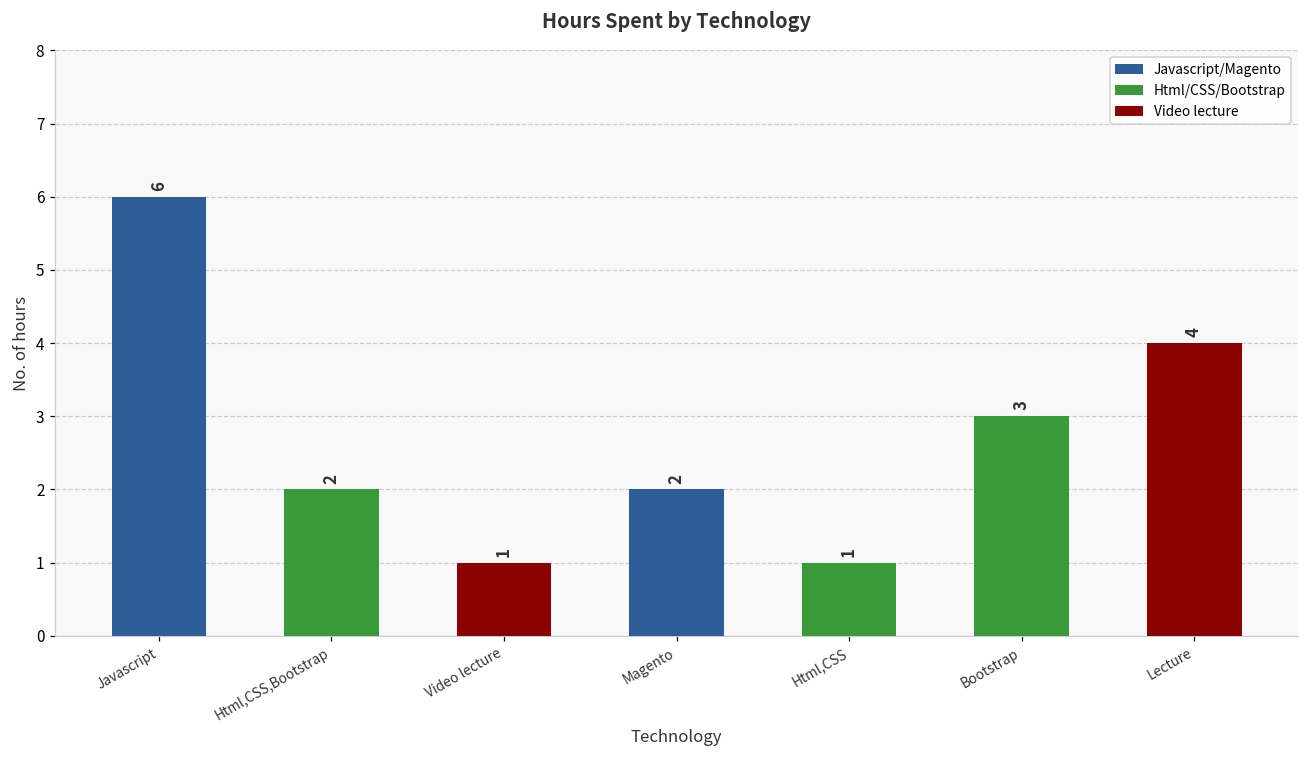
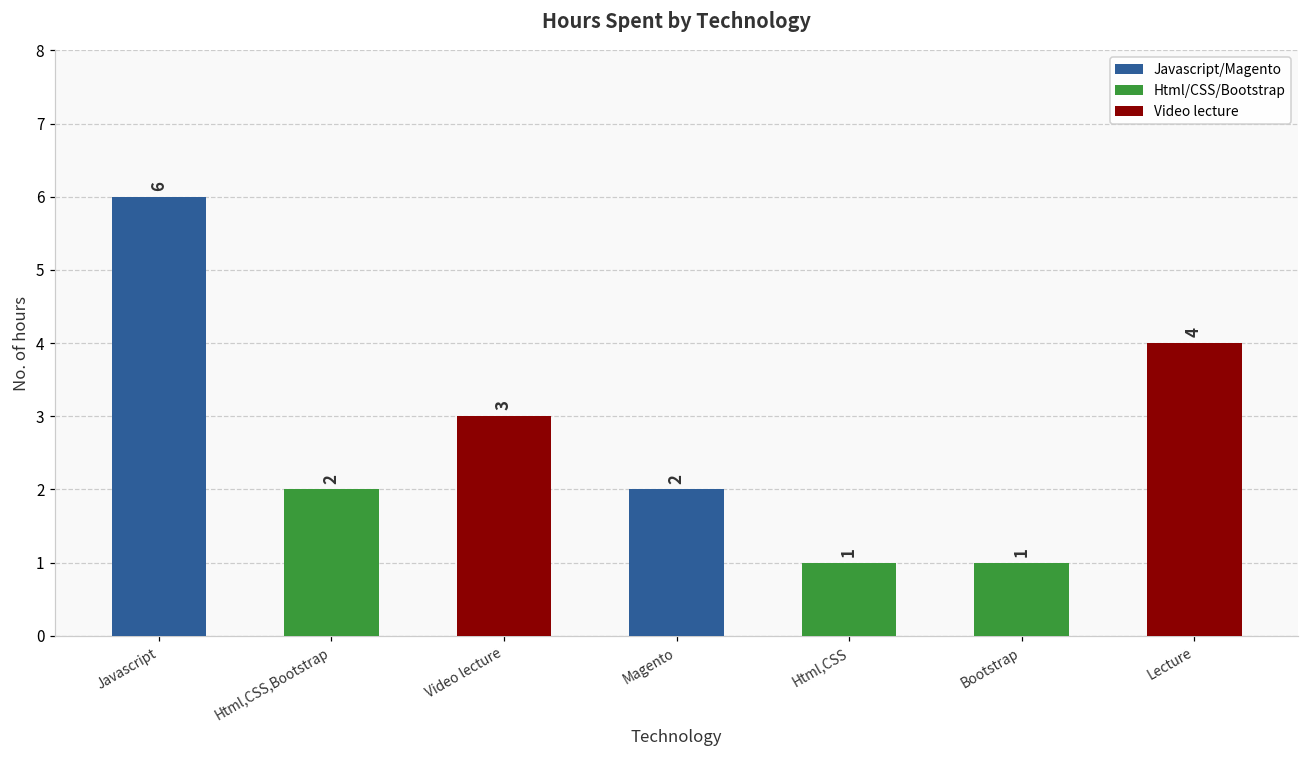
Video lecture: 1 -> 3
Bootstrap: 3 -> 1
